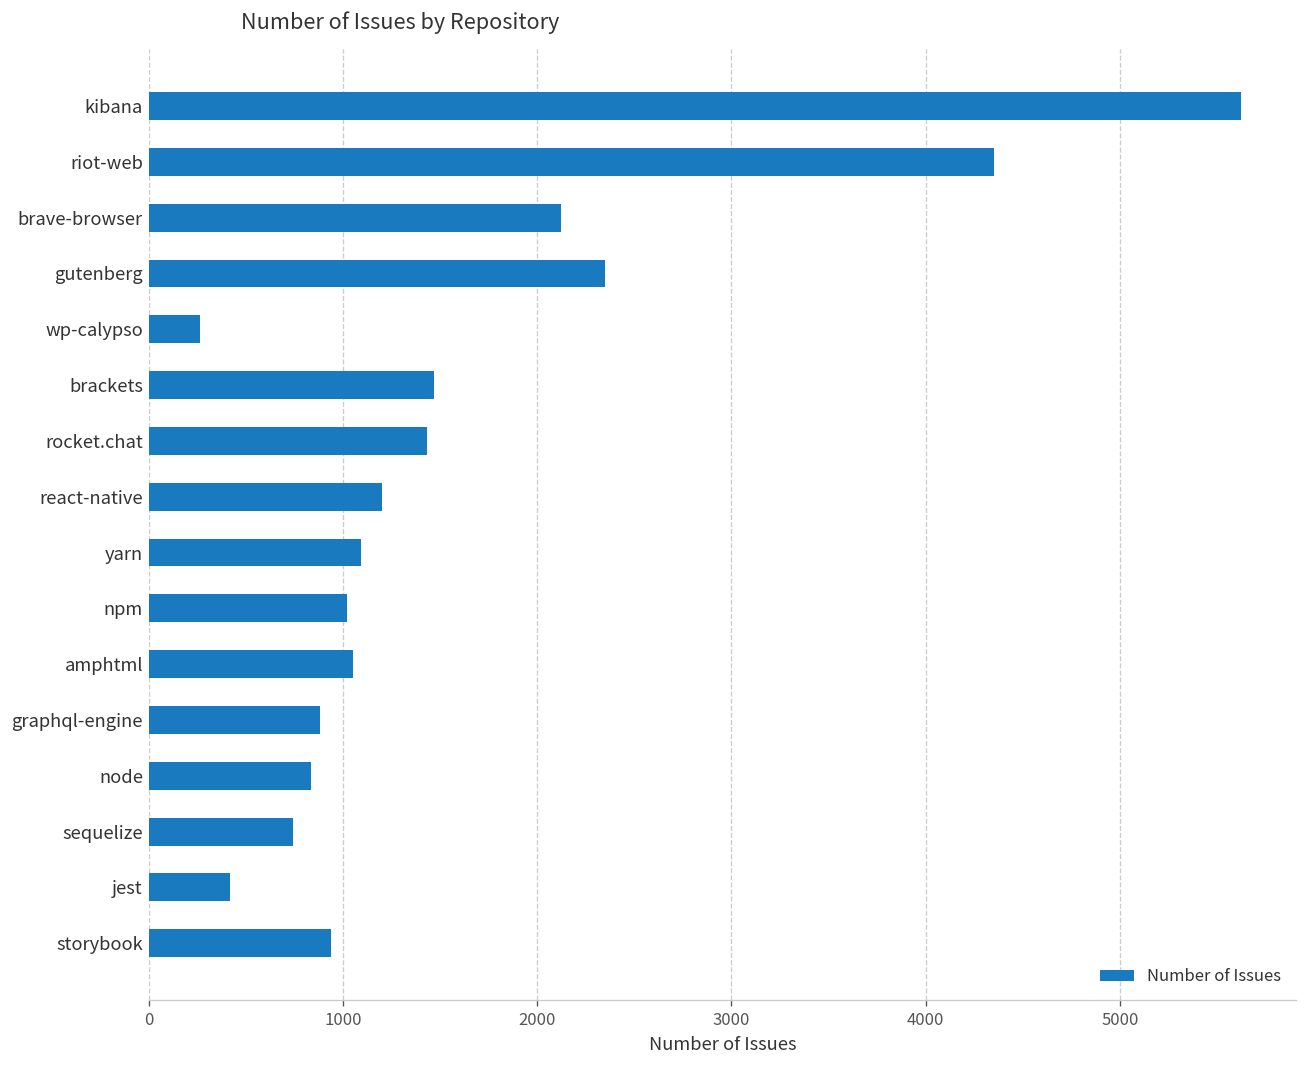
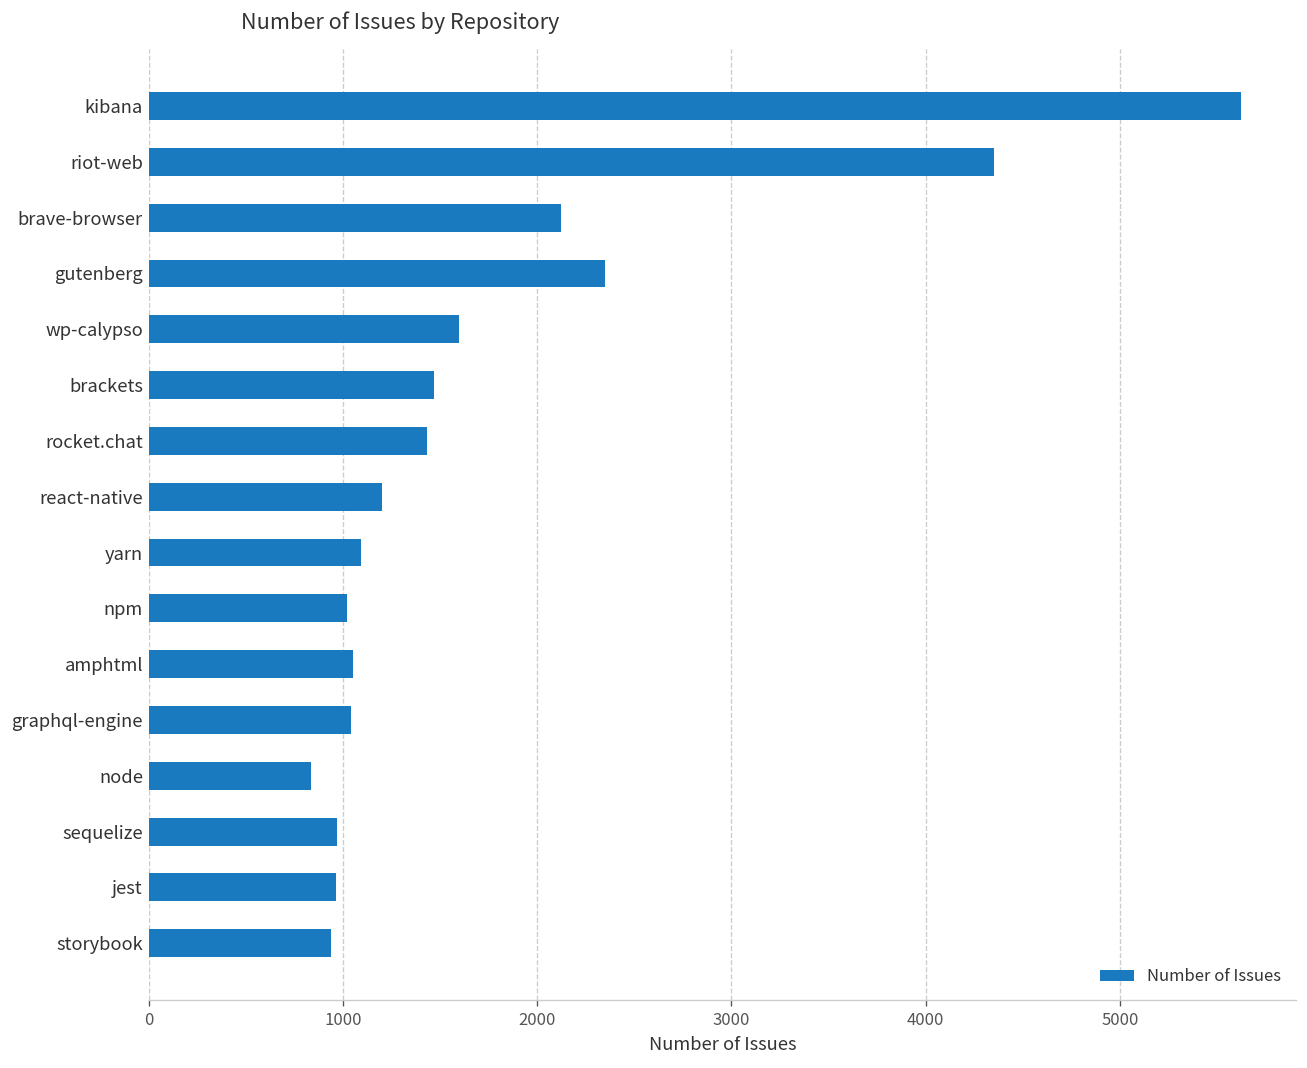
wp-calypso: 260 -> 1600
graphql-engine: 880 -> 1040
sequelize: 740 -> 970
jest: 420 -> 970
